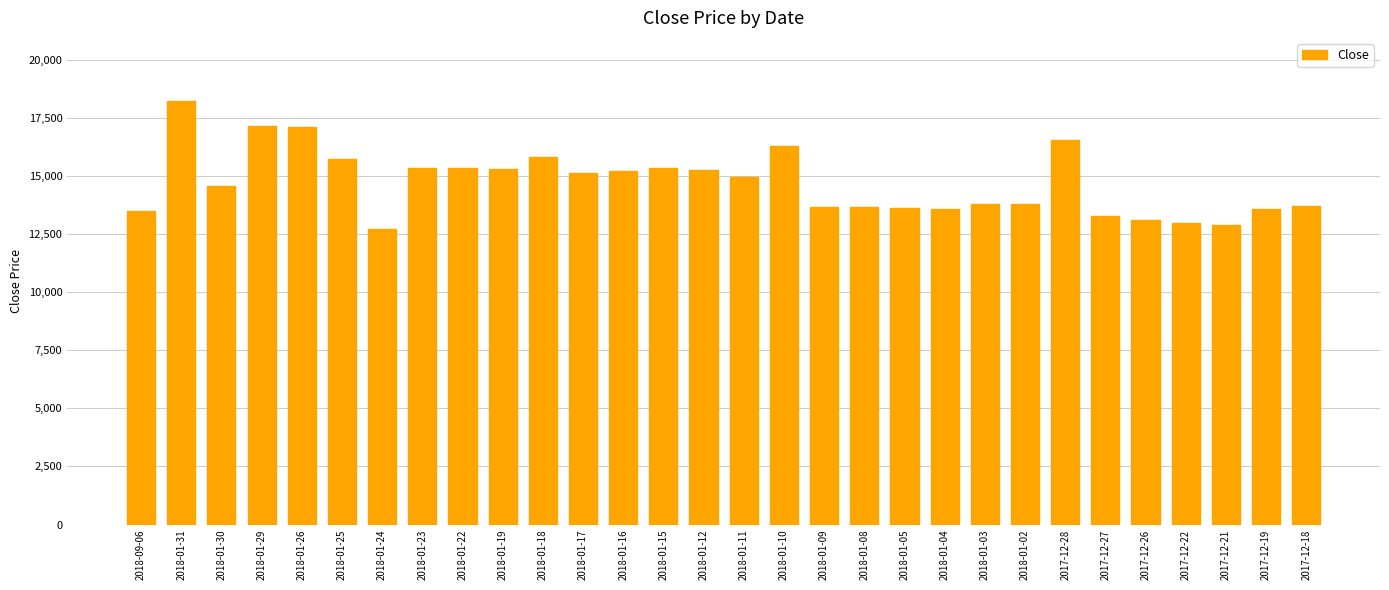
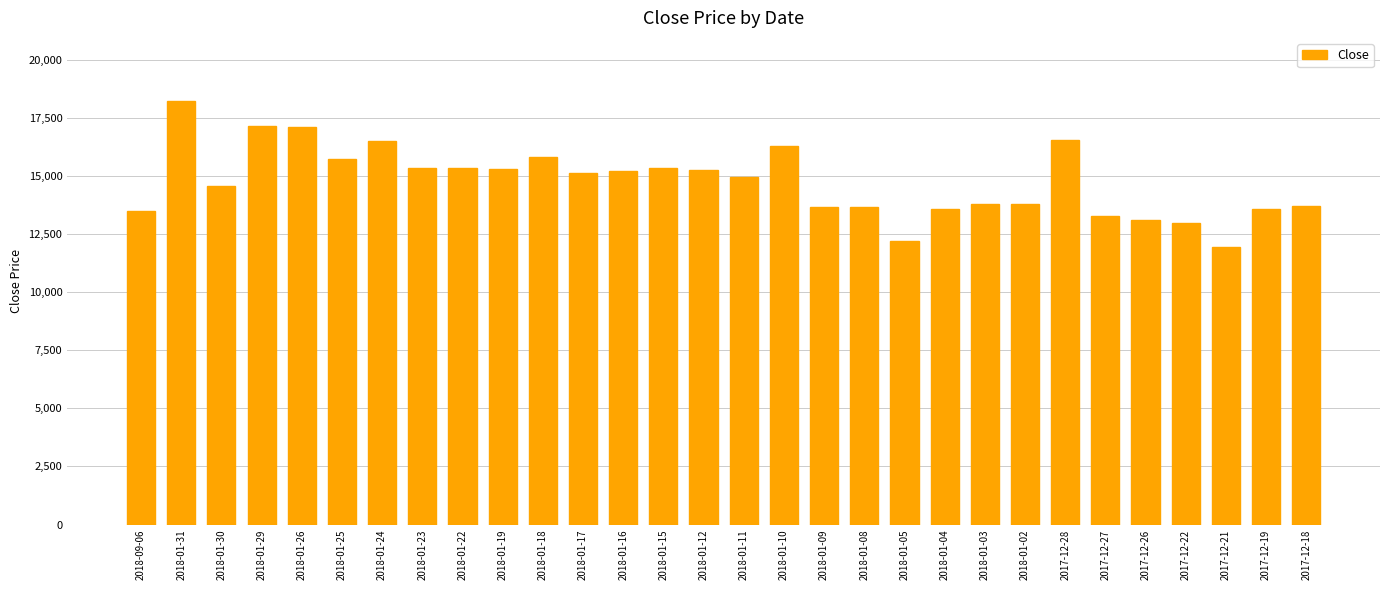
2018-01-24: 12,700 -> 16,500
2018-01-05: 13,600 -> 12,200
2017-12-21: 12,900 -> 12,000
